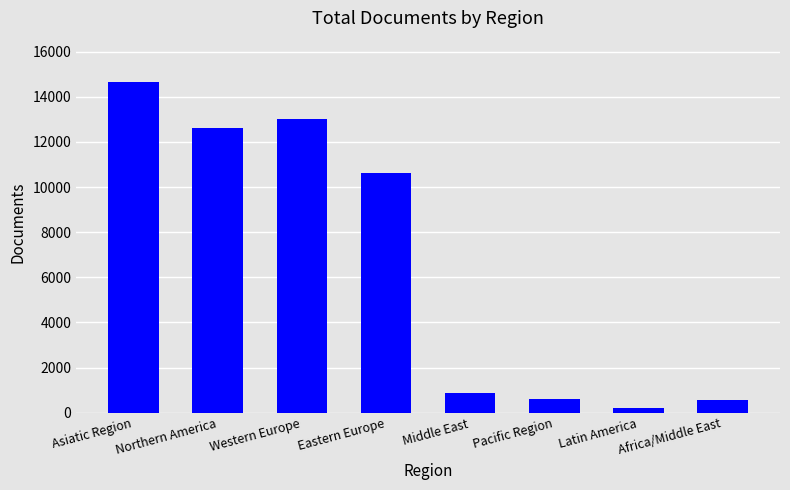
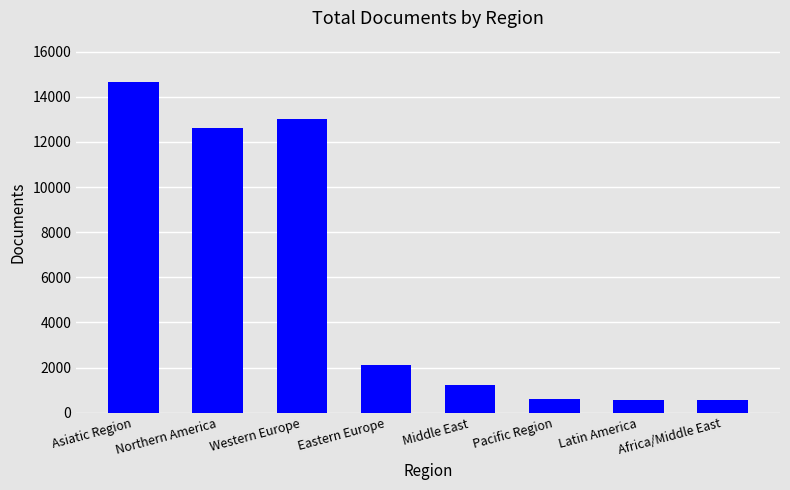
Eastern Europe: 10600 -> 2100
Middle East: 900 -> 1200
Latin America: 200 -> 600
